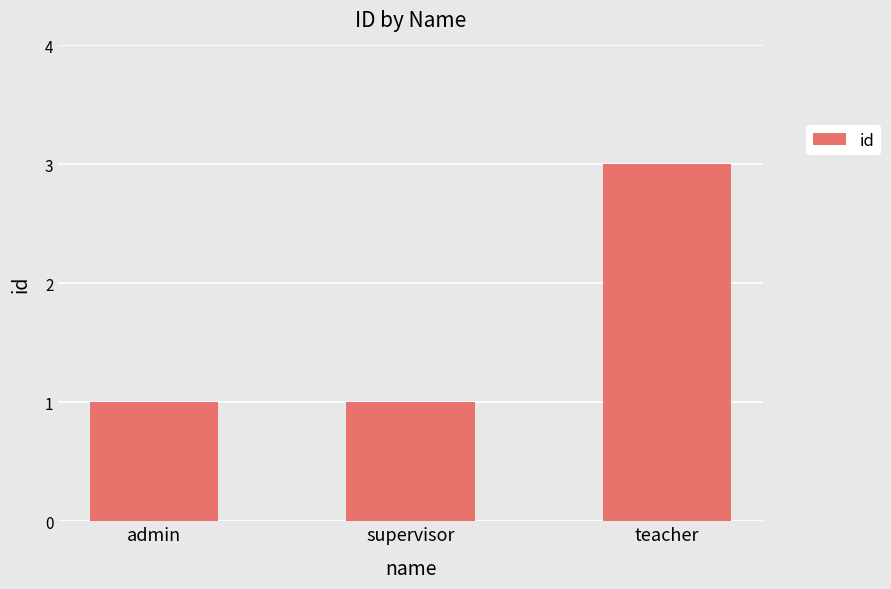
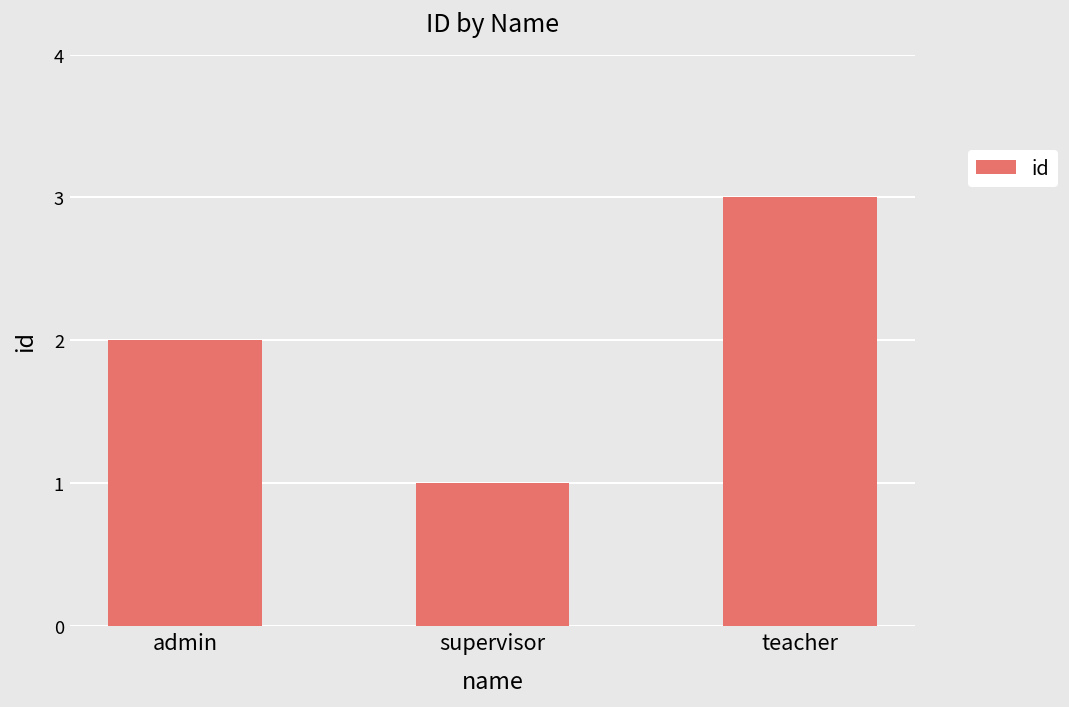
admin: 1 -> 2
